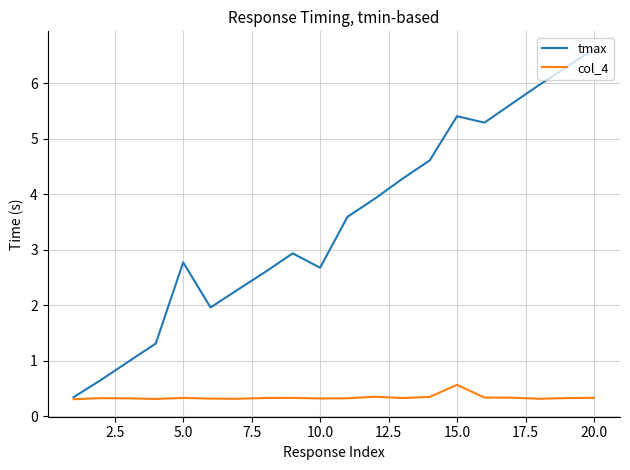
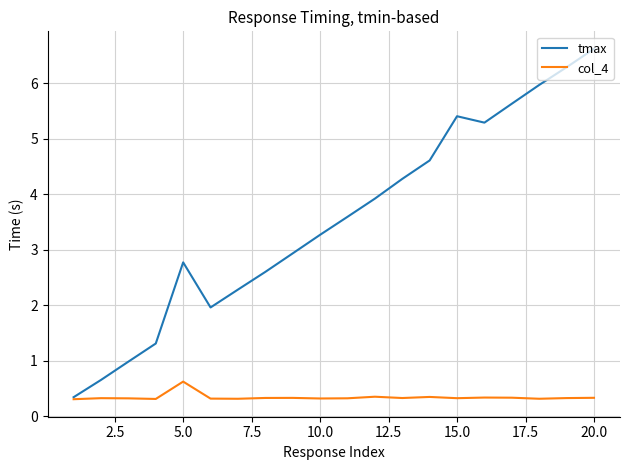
col_4, 5.0: 0.3 -> 0.6
tmax, 10.0: 2.7 -> 3.3
col_4, 15.0: 0.6 -> 0.3
